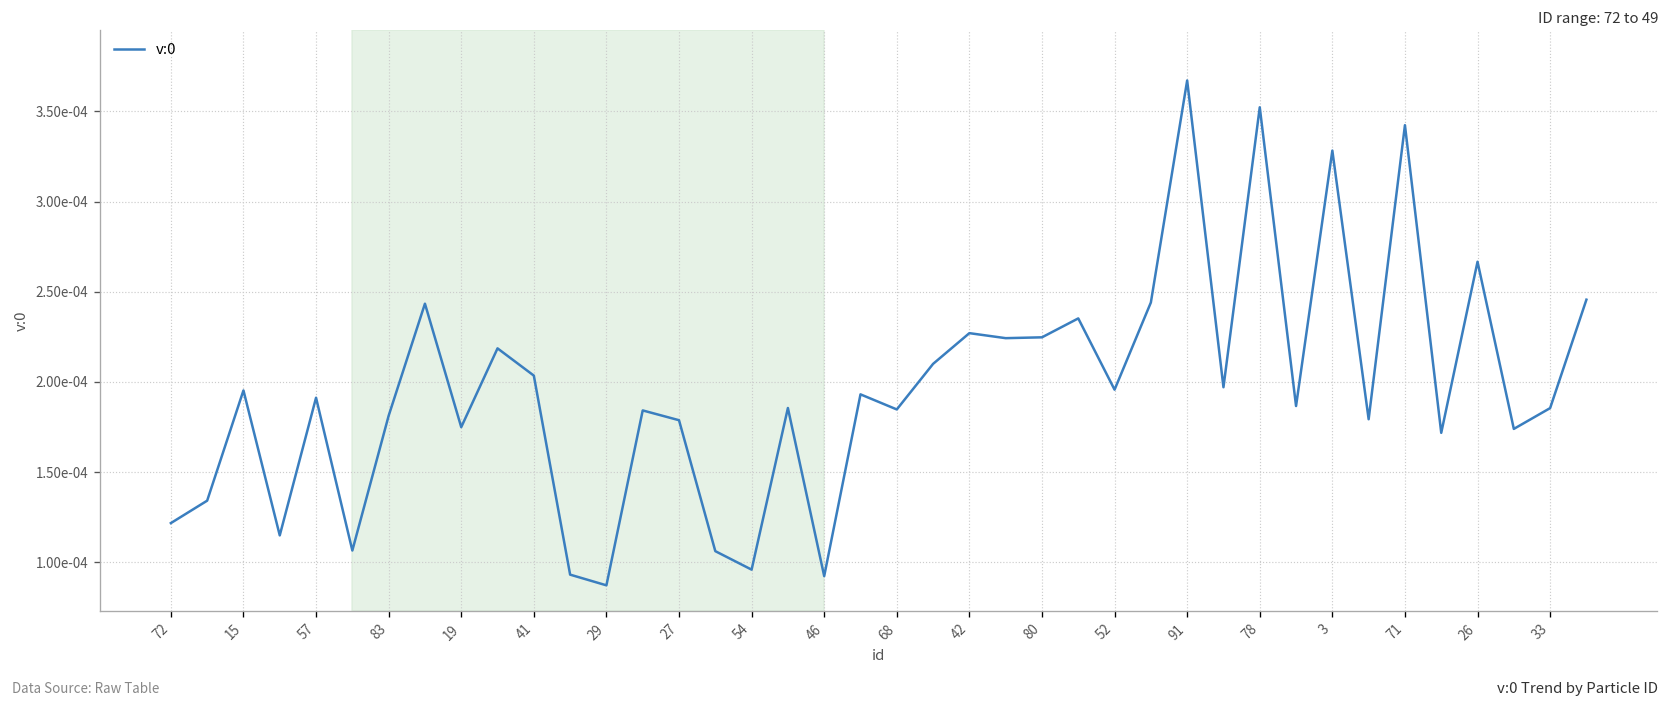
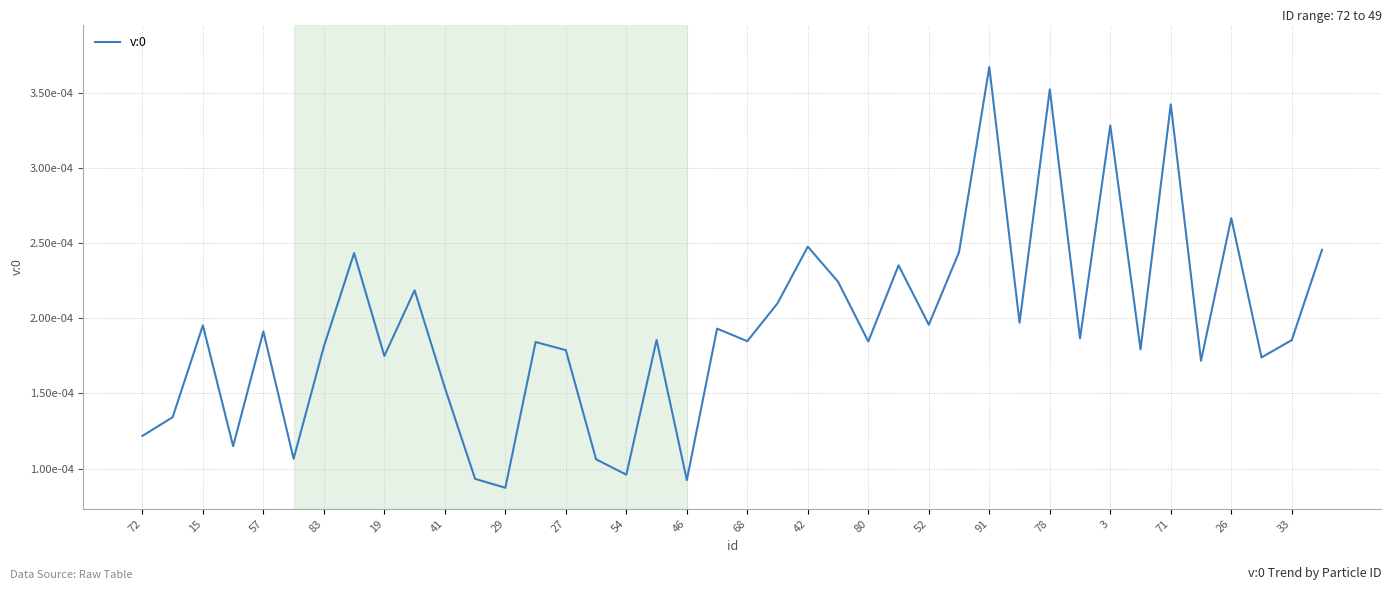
41: 0.000204 -> 0.000154
42: 0.000227 -> 0.000248
80: 0.000225 -> 0.000185
